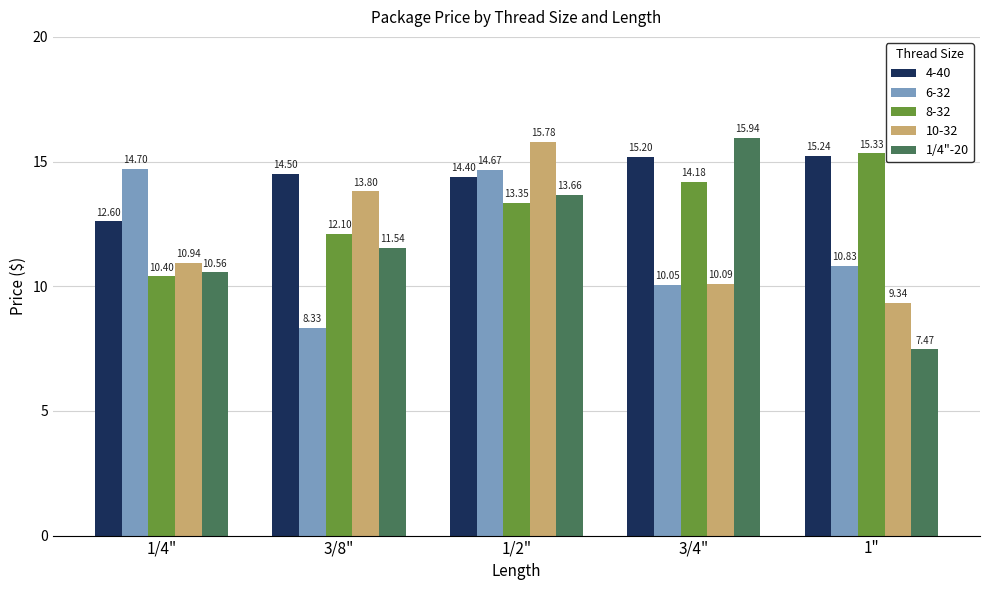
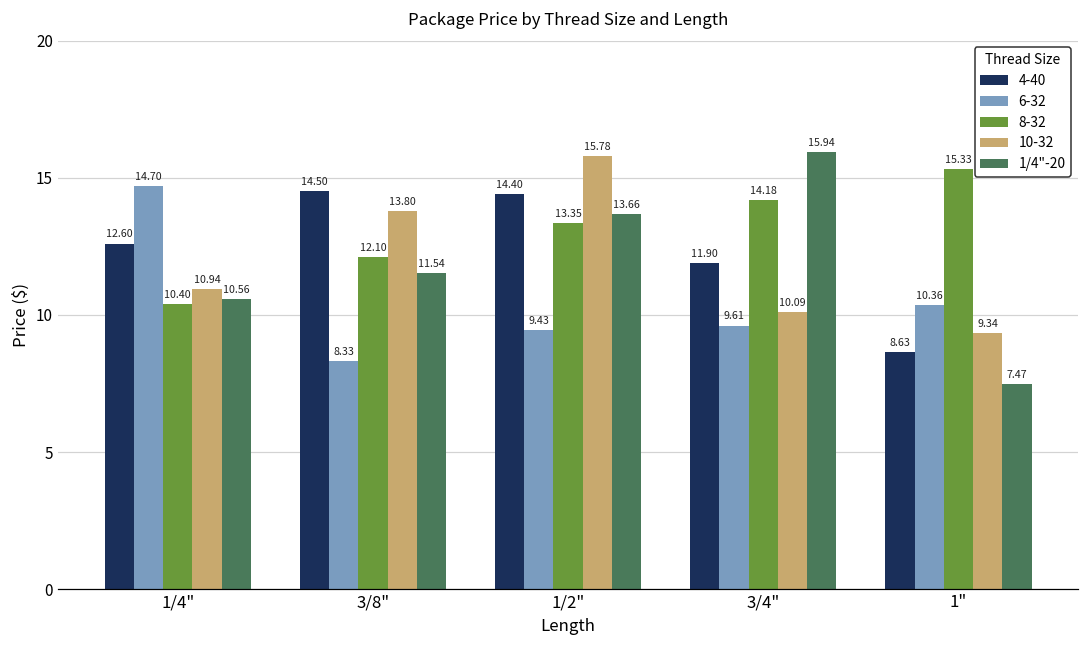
6-32, 1/2": 14.67 -> 9.43
4-40, 3/4": 15.20 -> 11.90
6-32, 3/4": 10.05 -> 9.61
4-40, 1": 15.24 -> 8.63
6-32, 1": 10.83 -> 10.36
